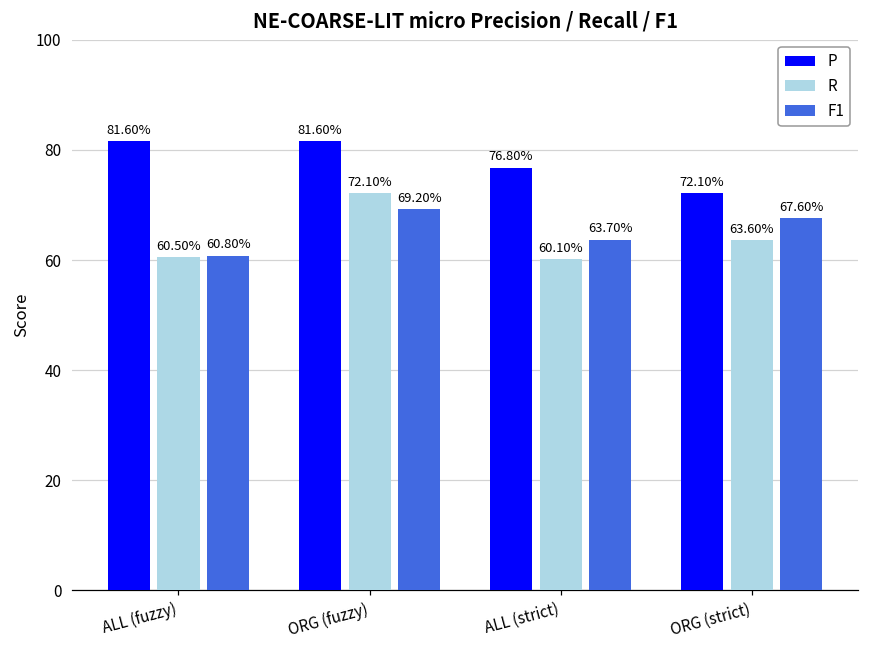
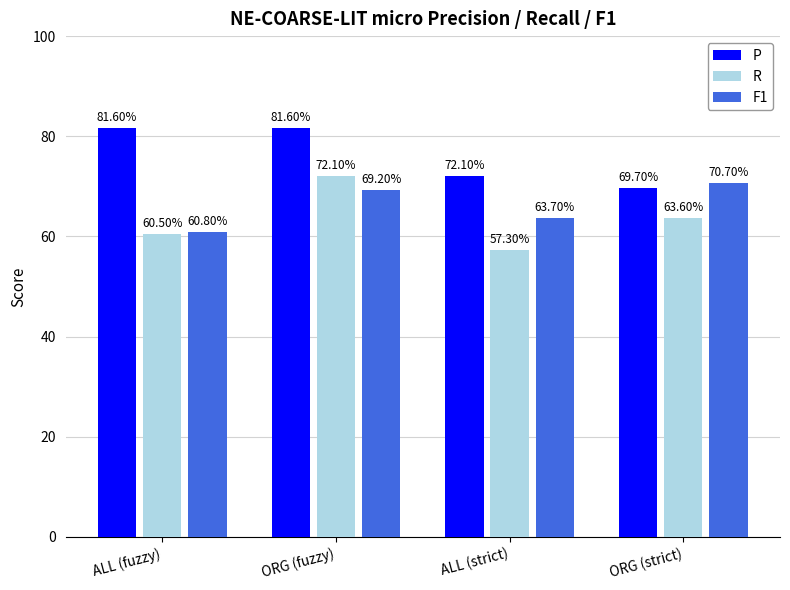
P, ALL (strict): 76.80% -> 72.10%
R, ALL (strict): 60.10% -> 57.30%
P, ORG (strict): 72.10% -> 69.70%
F1, ORG (strict): 67.60% -> 70.70%
